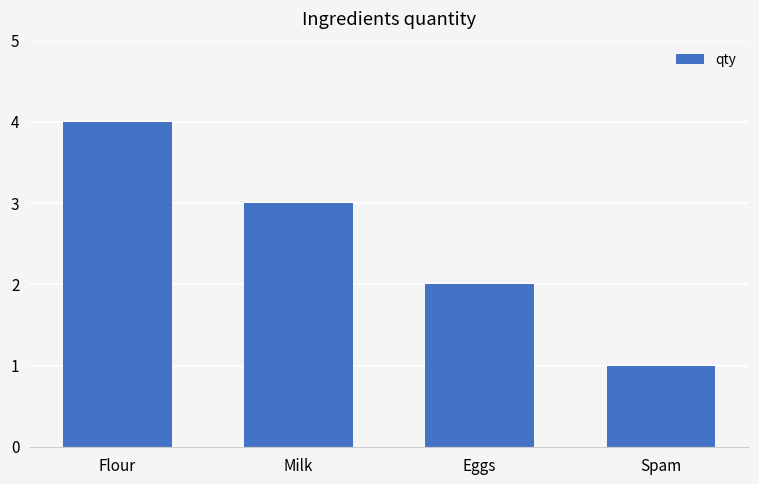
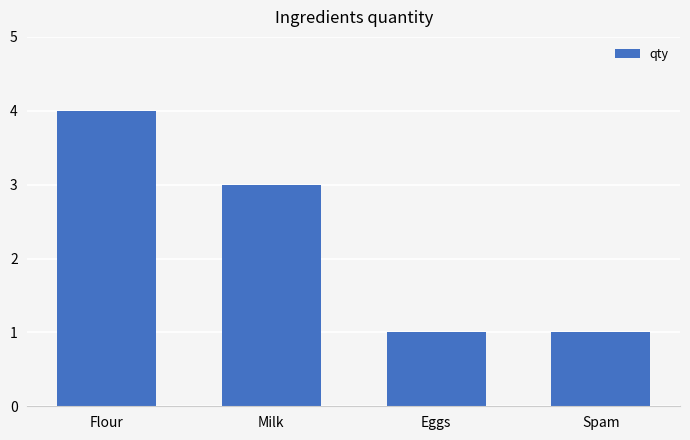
Eggs: 2 -> 1
